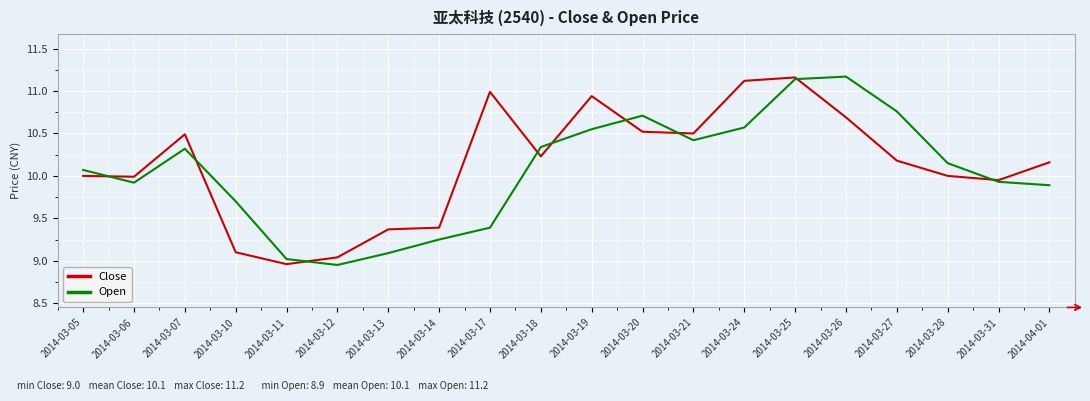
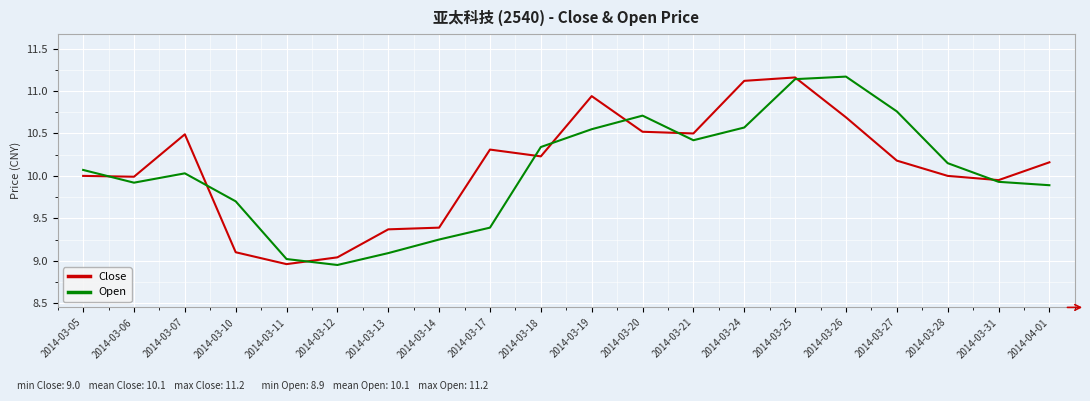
Open, 2014-03-07: 10.3 -> 10.0
Close, 2014-03-17: 11.0 -> 10.3
